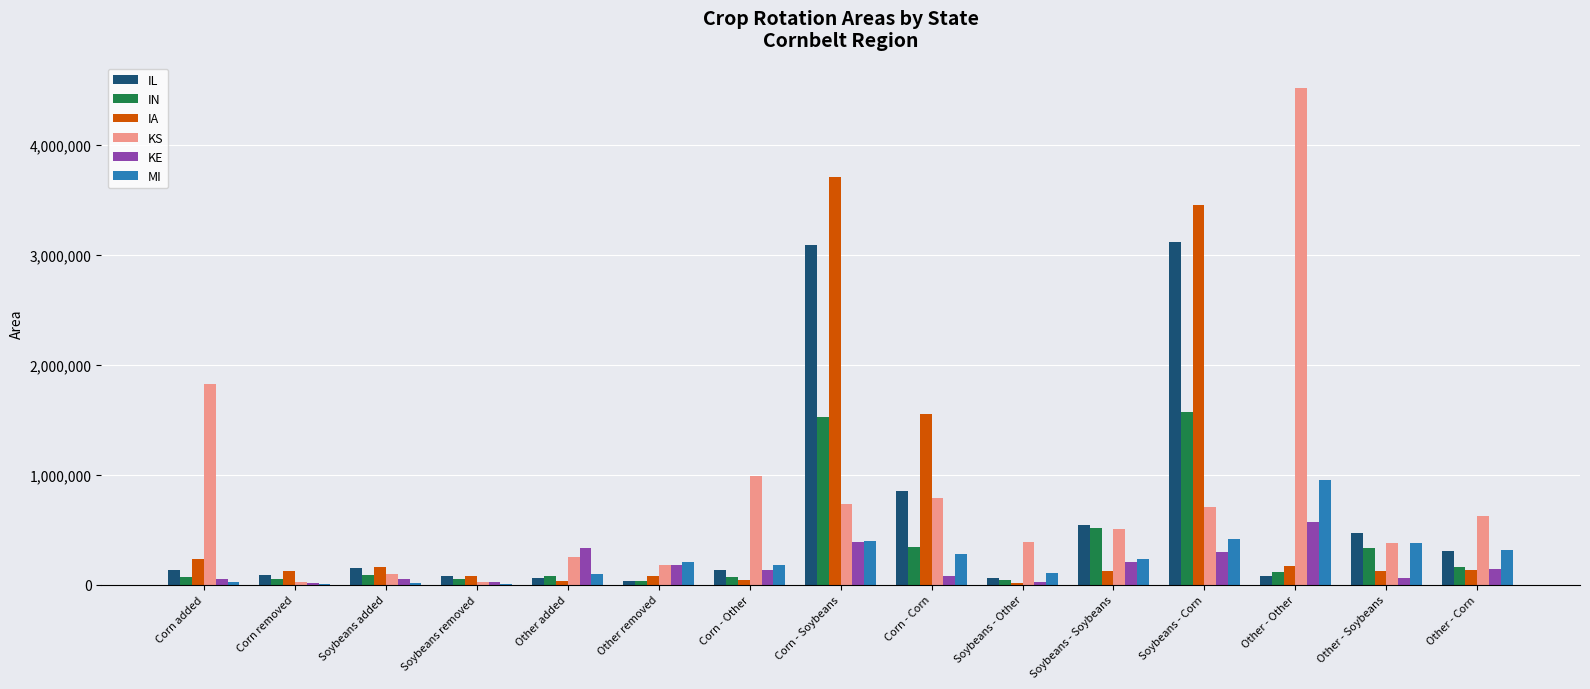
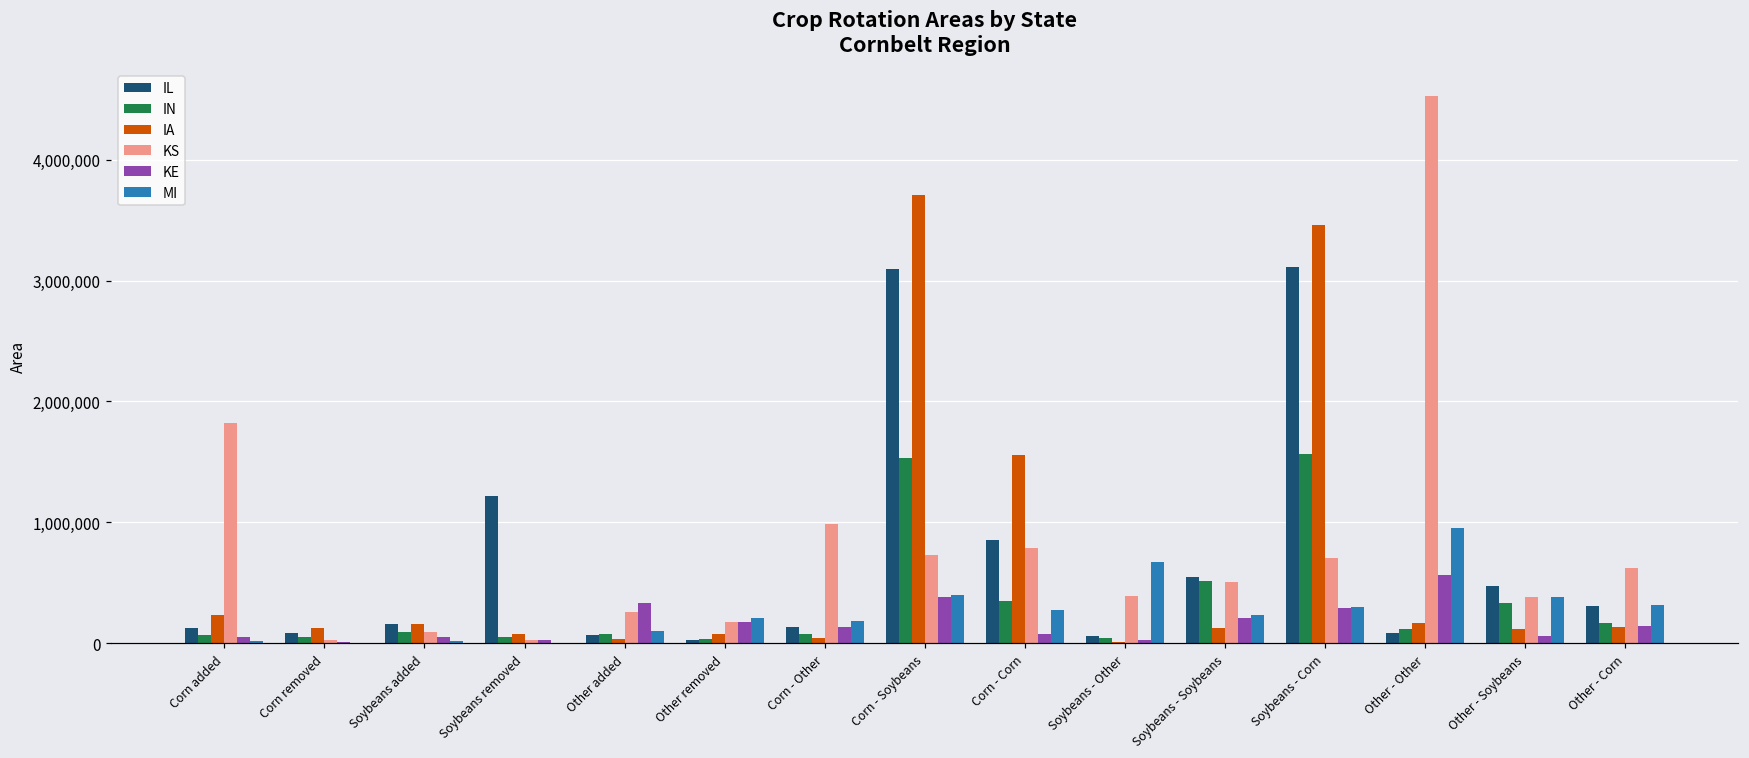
IL, Soybeans removed: 80,000 -> 1,220,000
MI, Soybeans - Other: 100,000 -> 670,000
MI, Soybeans - Corn: 420,000 -> 300,000
